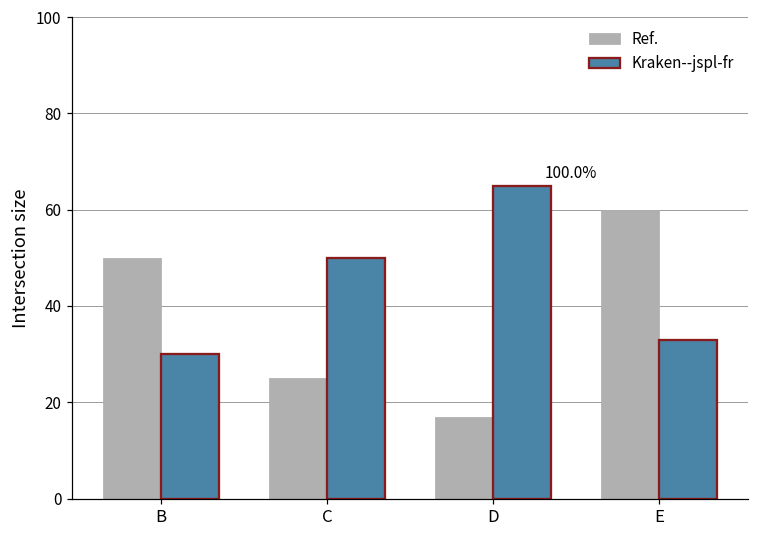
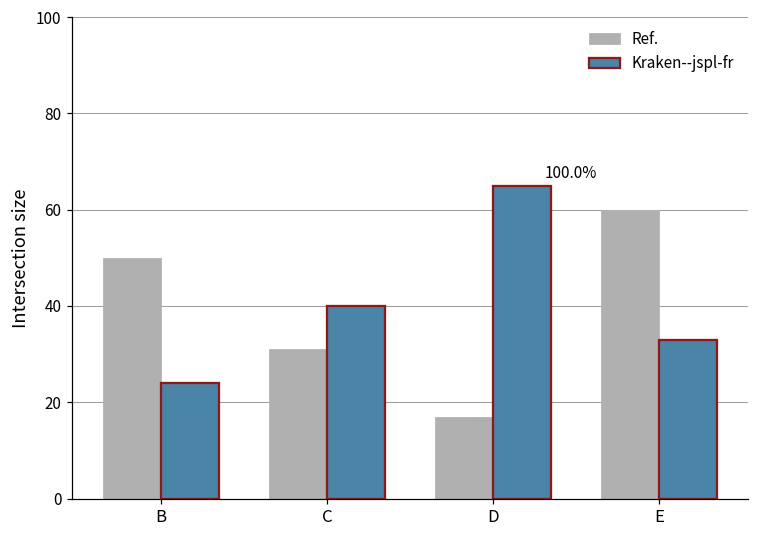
Kraken--jspl-fr, B: 30 -> 24
Ref., C: 25 -> 31
Kraken--jspl-fr, C: 50 -> 40
